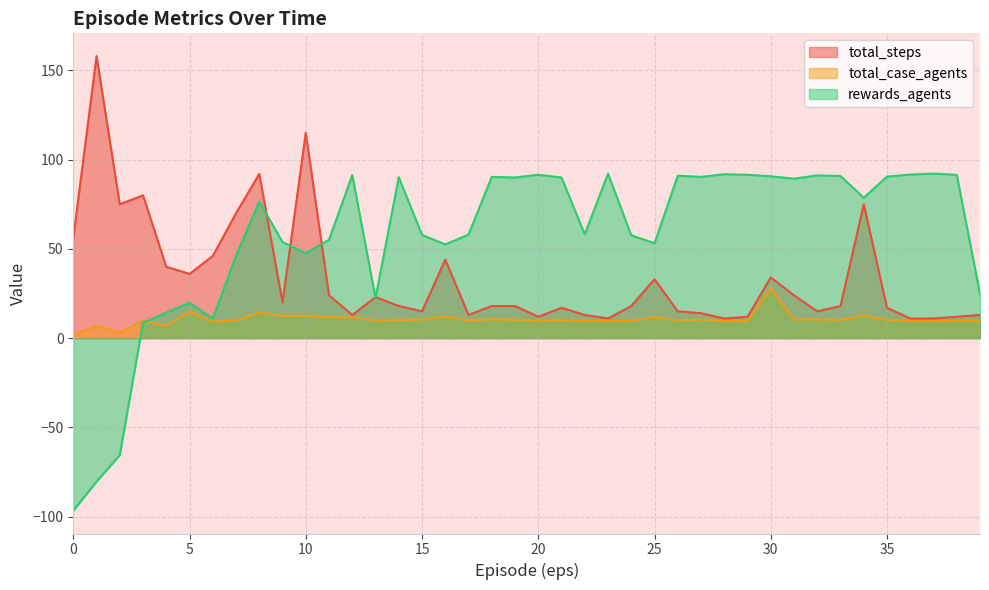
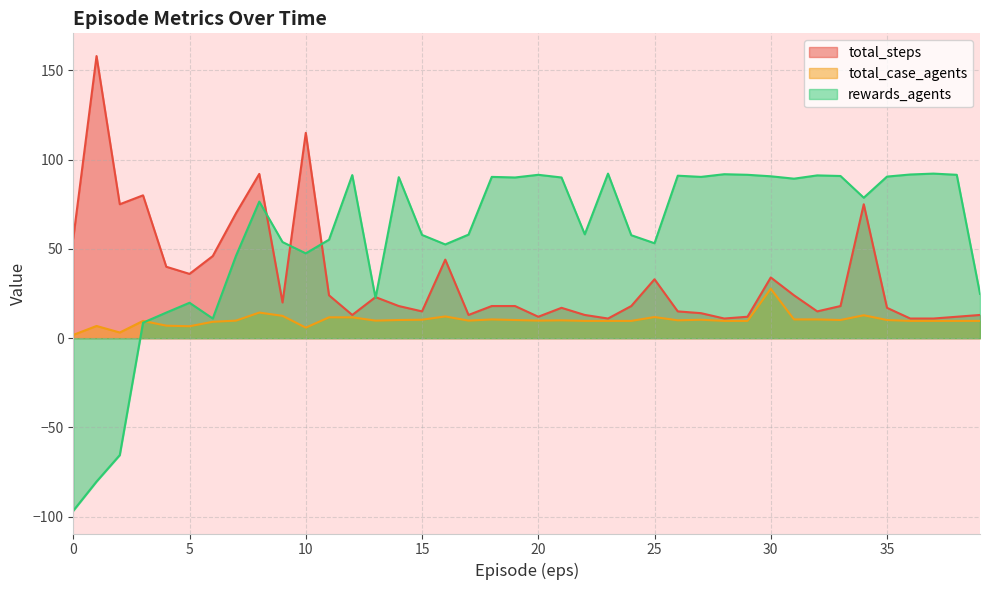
total_case_agents, 5: 15 -> 7
total_case_agents, 10: 13 -> 6
